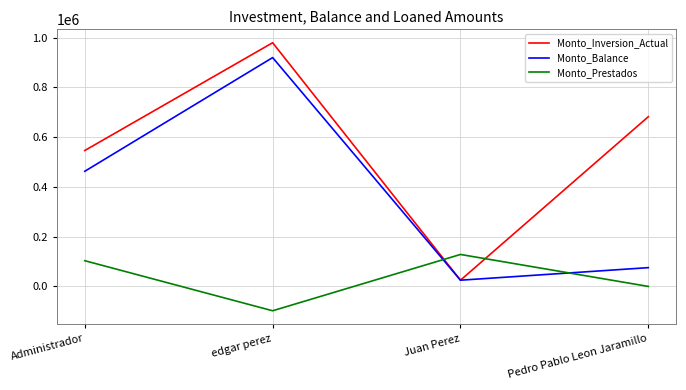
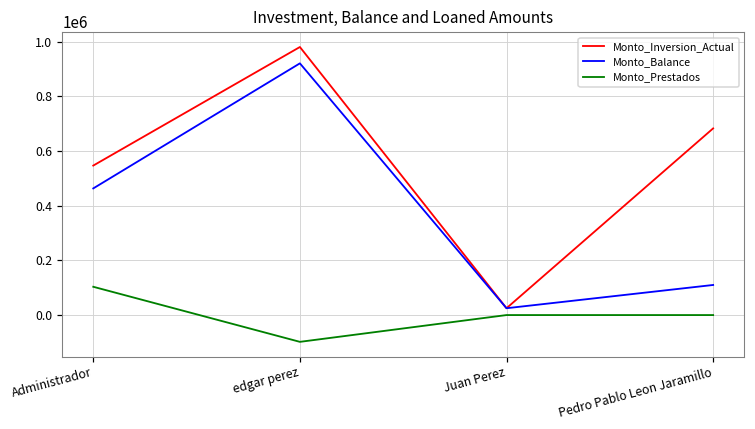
Monto_Prestados, Juan Perez: 130000 -> 0
Monto_Balance, Pedro Pablo Leon Jaramillo: 80000 -> 110000
